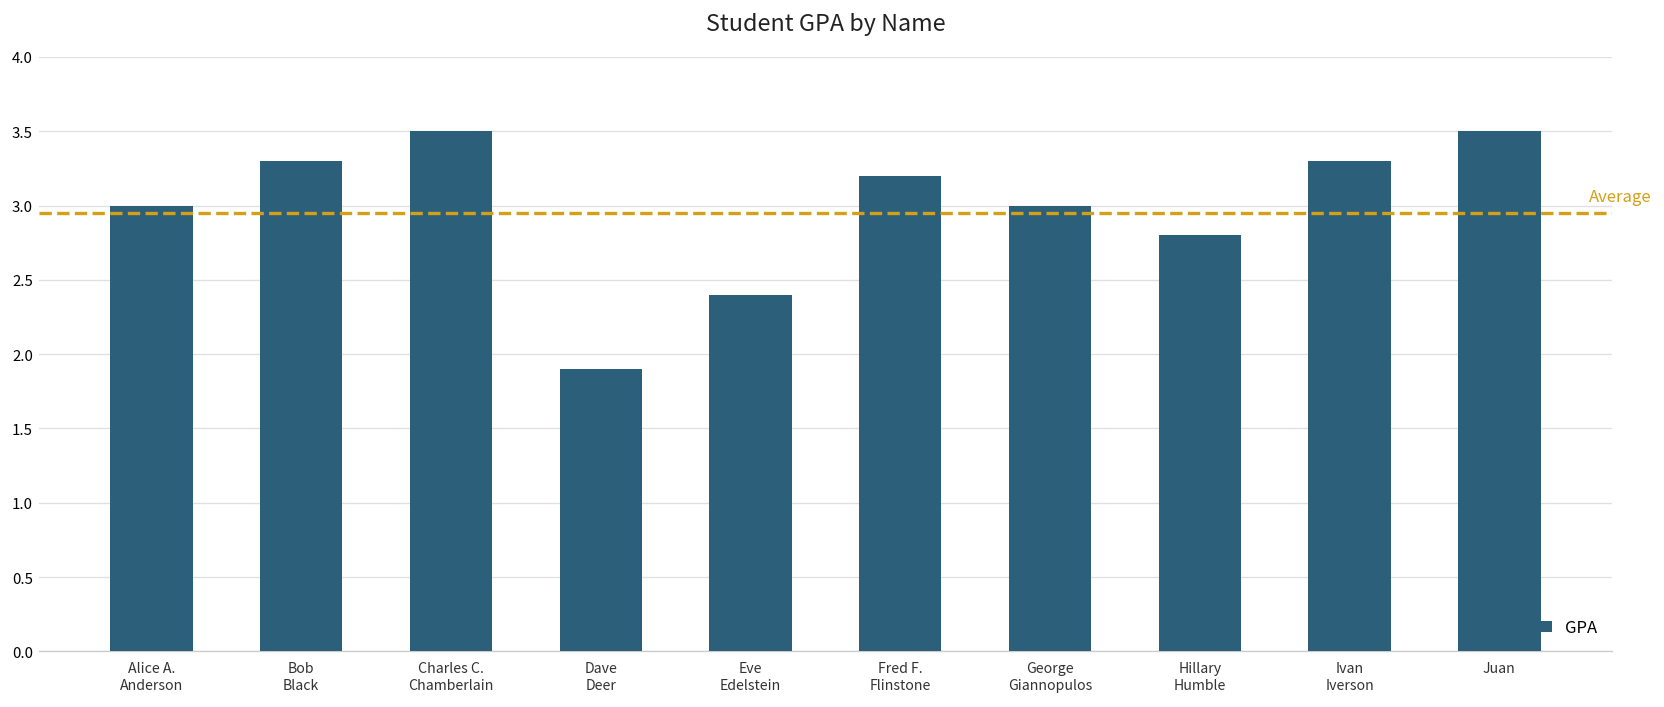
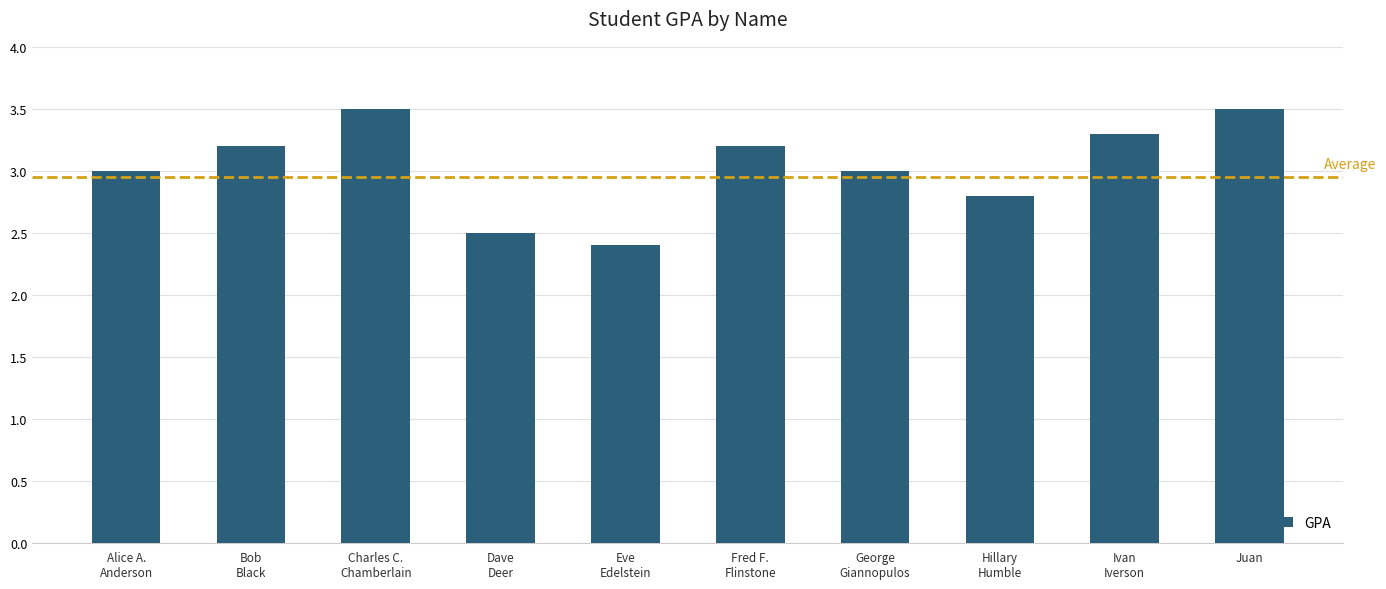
Bob Black: 3.3 -> 3.2
Dave Deer: 1.9 -> 2.5
